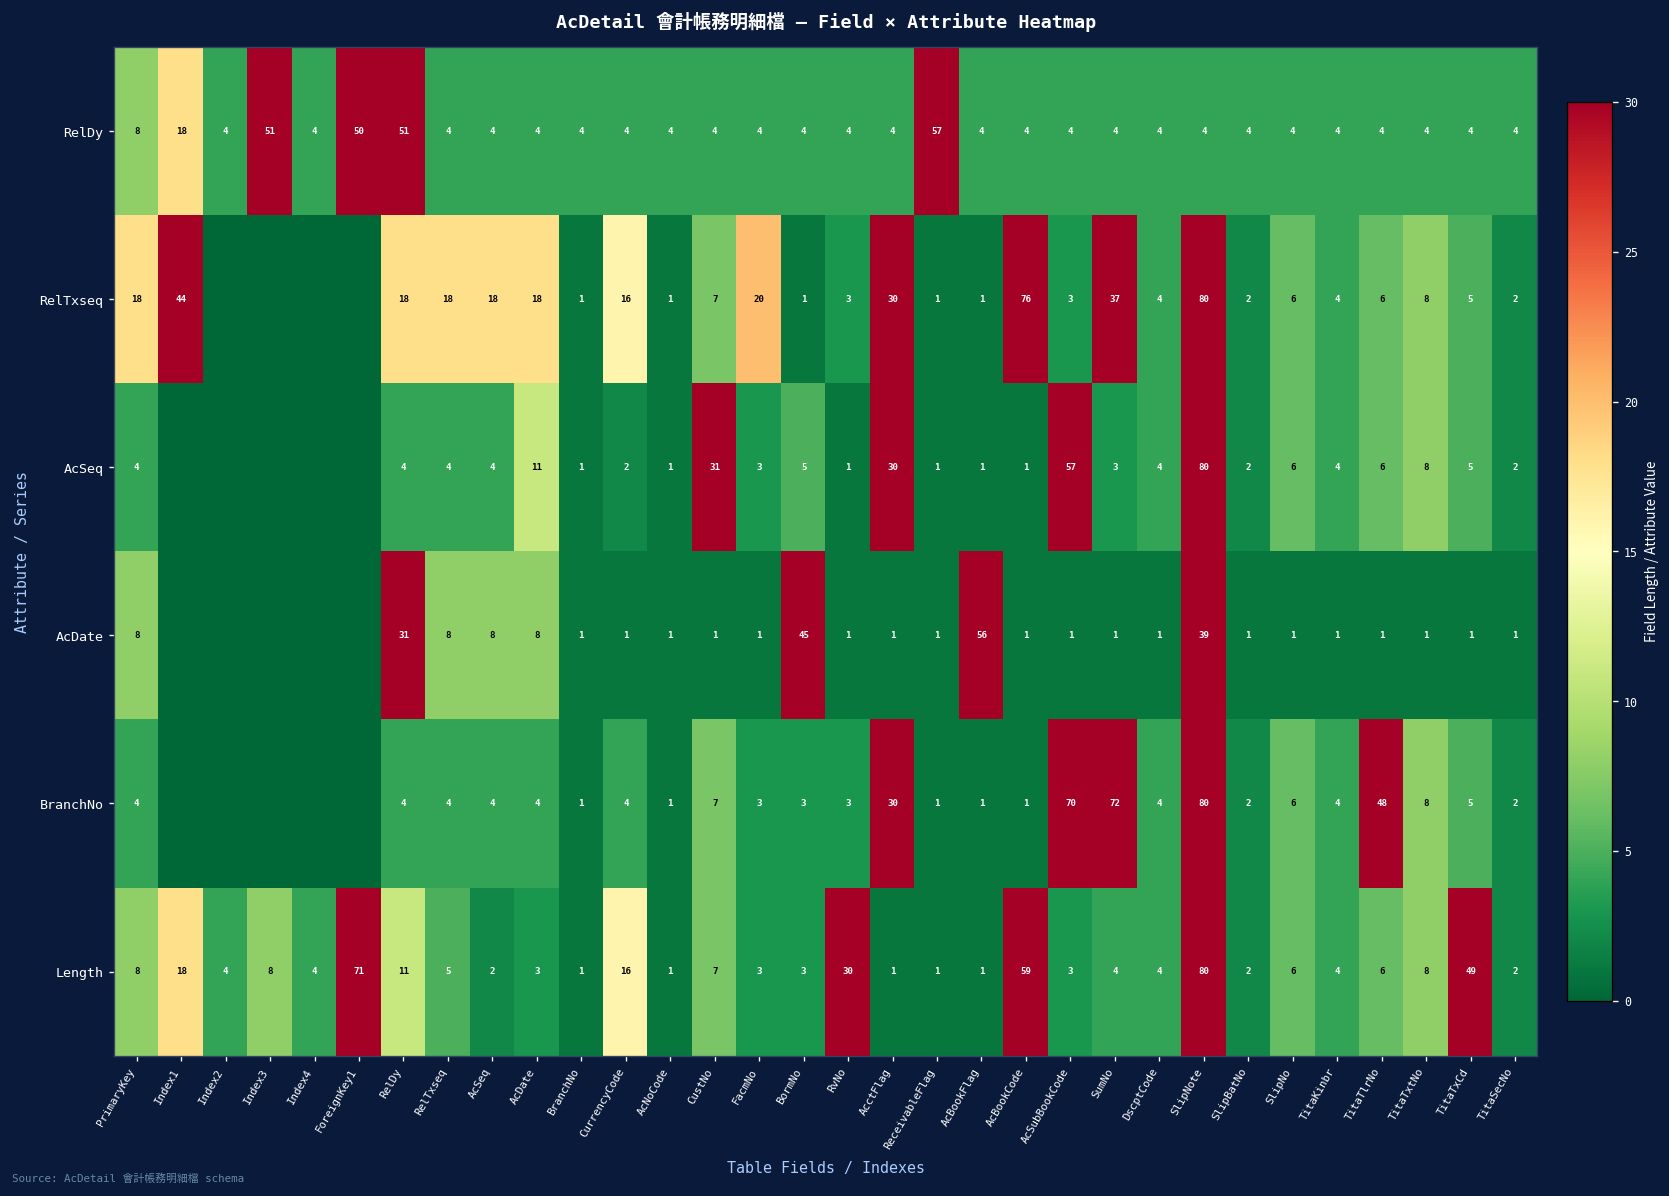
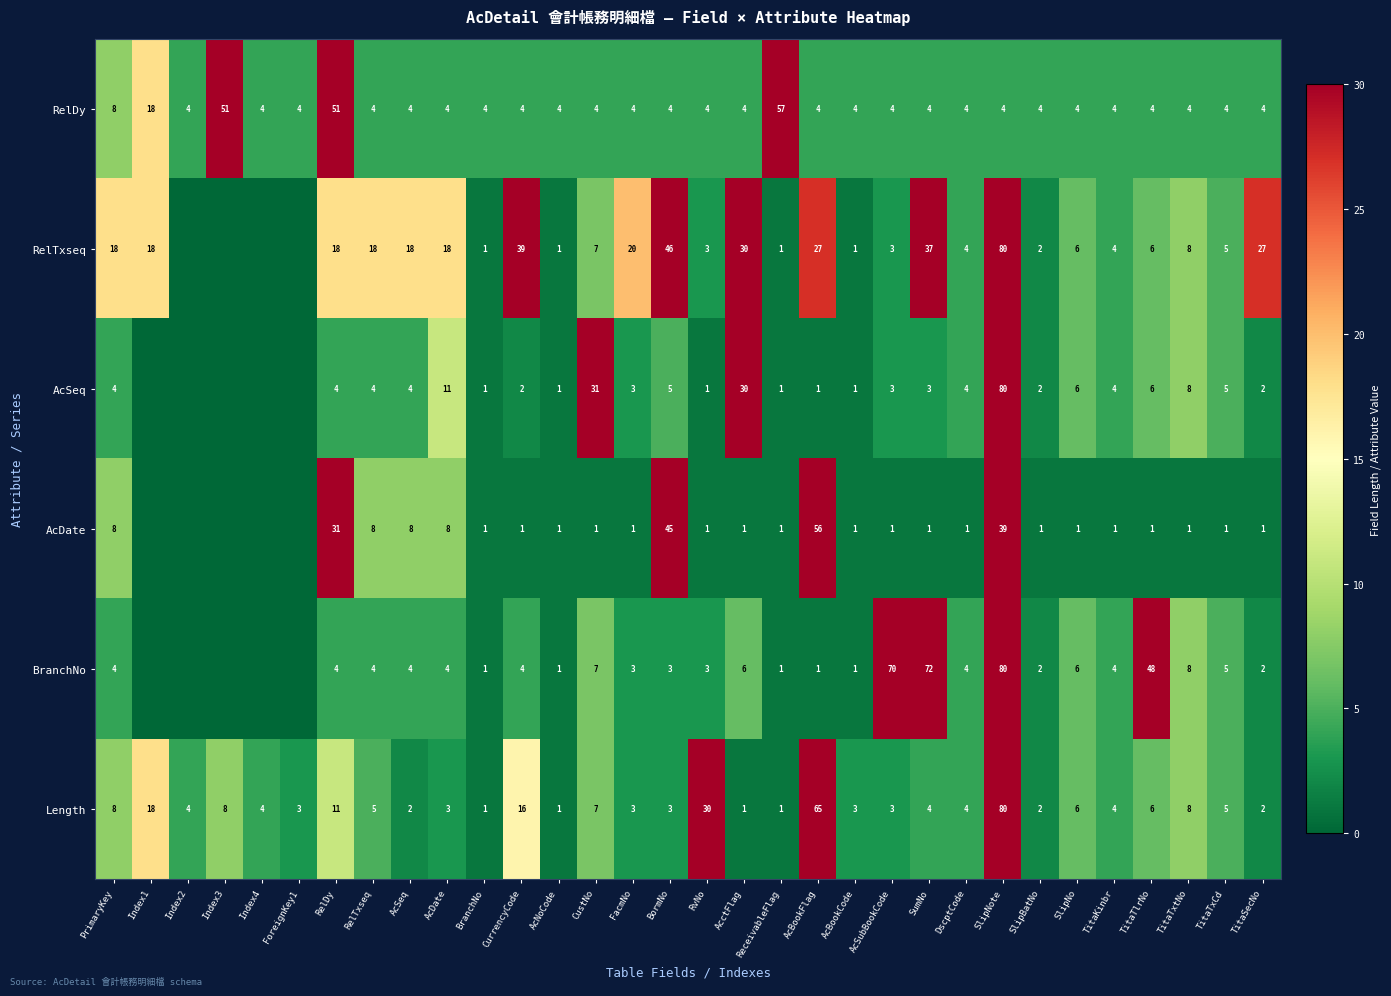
RelDy, ForeignKey1: 50 -> 4
RelTxseq, Index1: 44 -> 18
RelTxseq, CurrencyCode: 16 -> 39
RelTxseq, BormNo: 1 -> 46
RelTxseq, AcBookFlag: 1 -> 27
RelTxseq, AcBookCode: 76 -> 1
RelTxseq, TitaSecNo: 2 -> 27
AcSeq, AcSubBookCode: 57 -> 3
BranchNo, AcctFlag: 30 -> 6
Length, ForeignKey1: 71 -> 3
Length, AcBookFlag: 1 -> 65
Length, AcBookCode: 59 -> 3
Length, TitaTxCd: 49 -> 5
